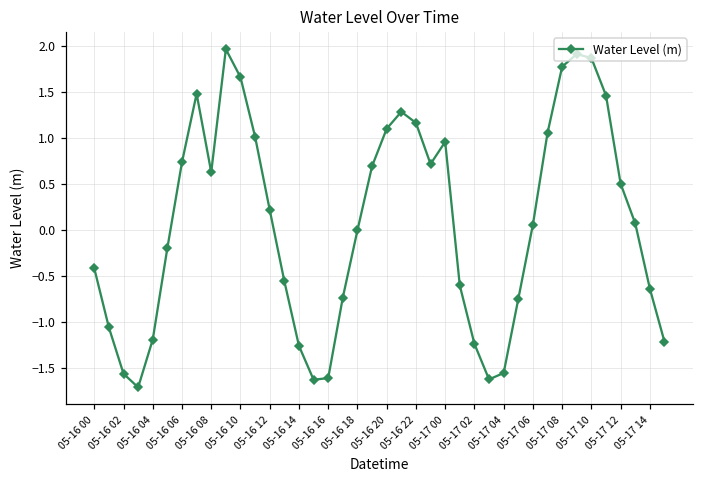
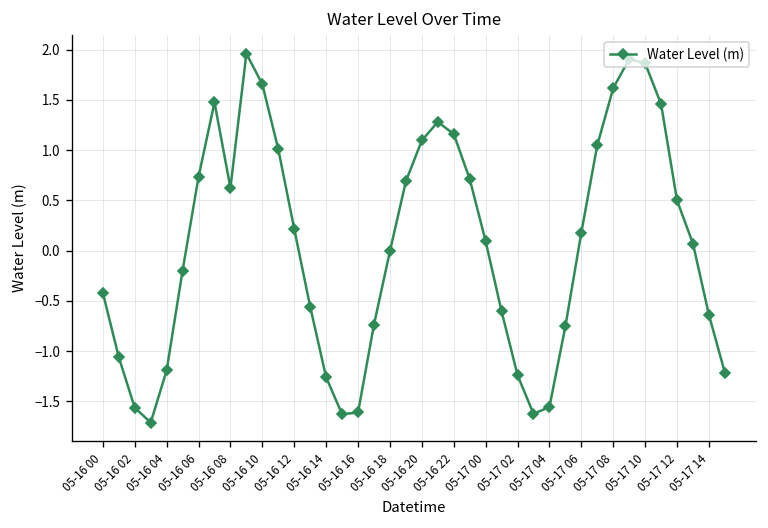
05-17 00: 1.0 -> 0.1
05-17 06: 0.1 -> 0.2
05-17 08: 1.8 -> 1.6
